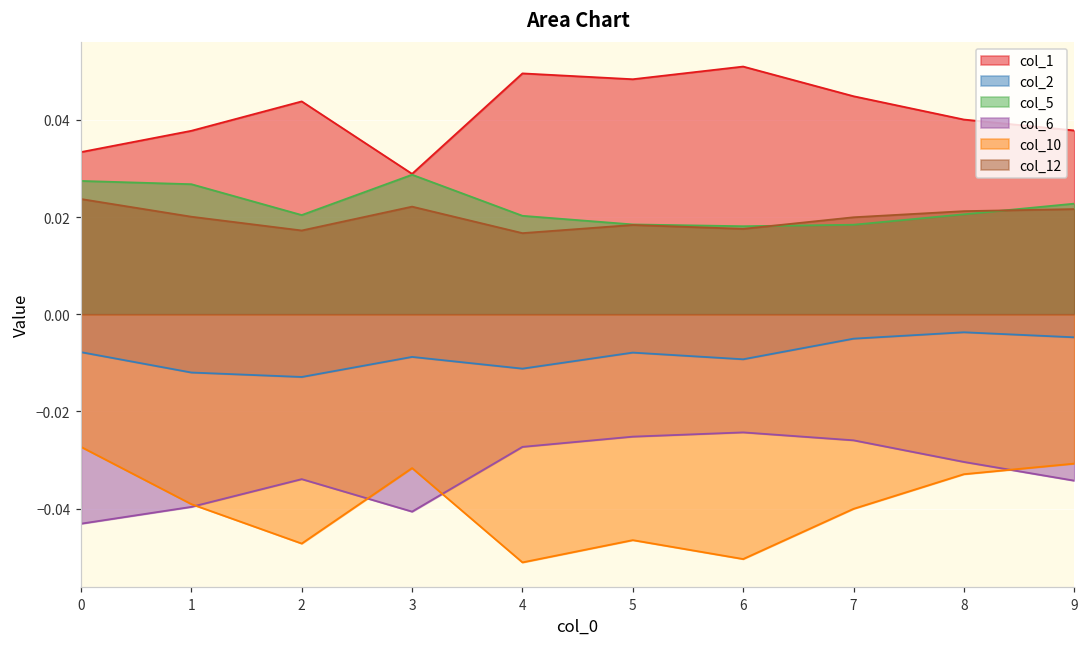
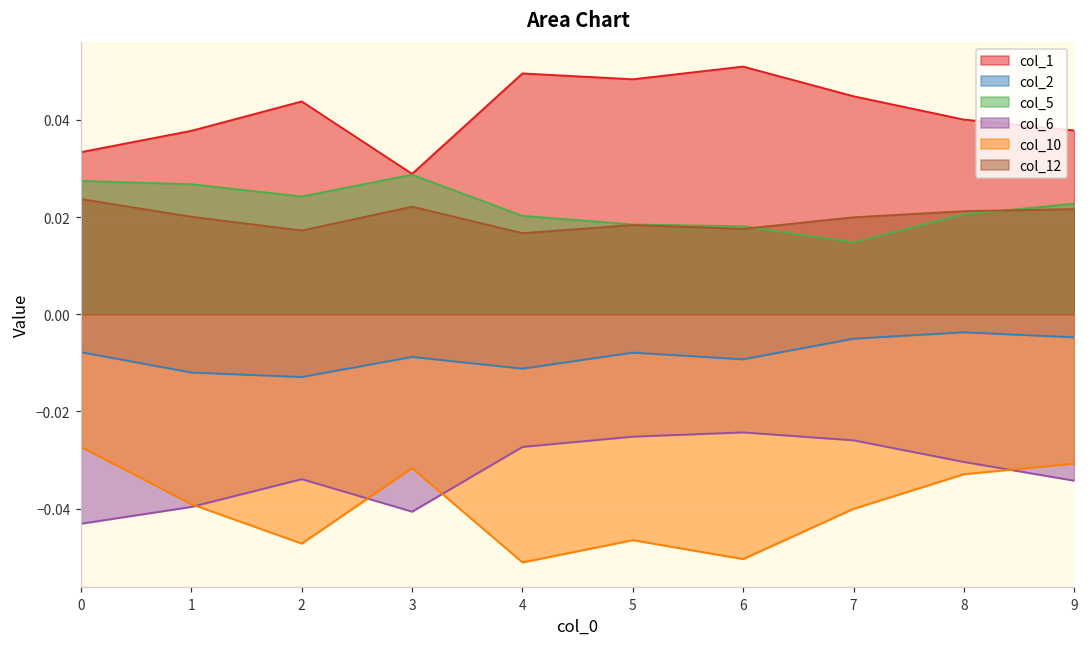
col_5, 2: 0.020 -> 0.024
col_5, 7: 0.018 -> 0.015
